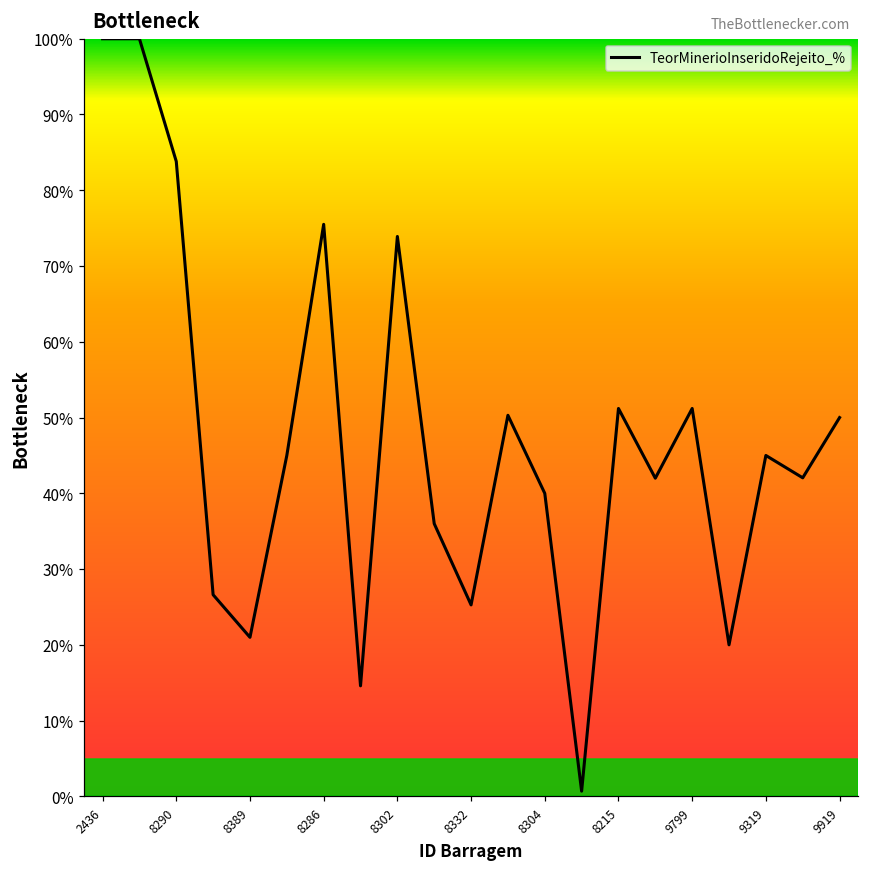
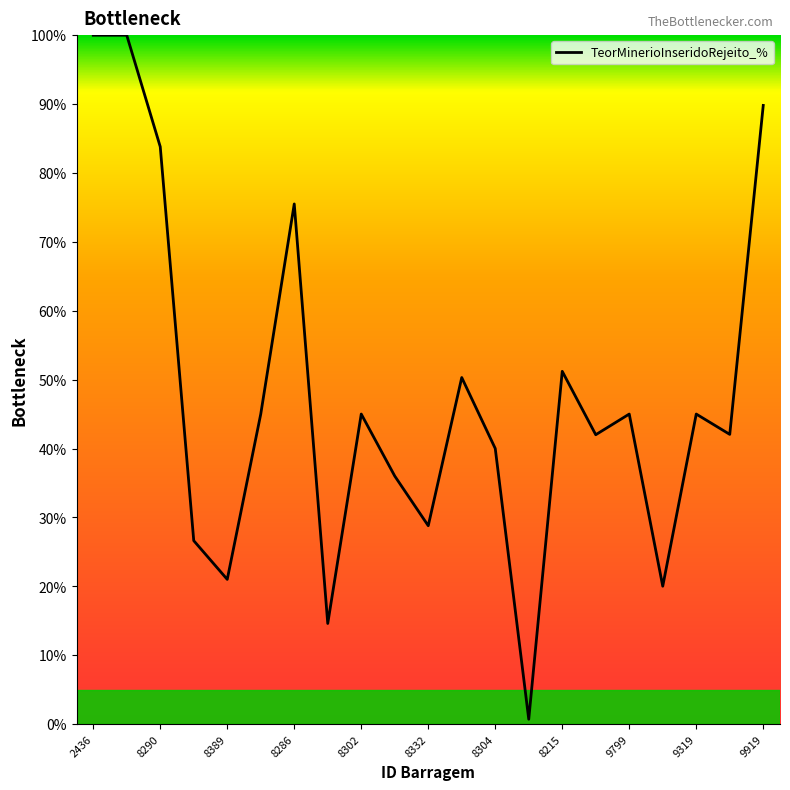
8302: 74% -> 45%
8332: 25% -> 29%
9799: 51% -> 45%
9919: 50% -> 90%
